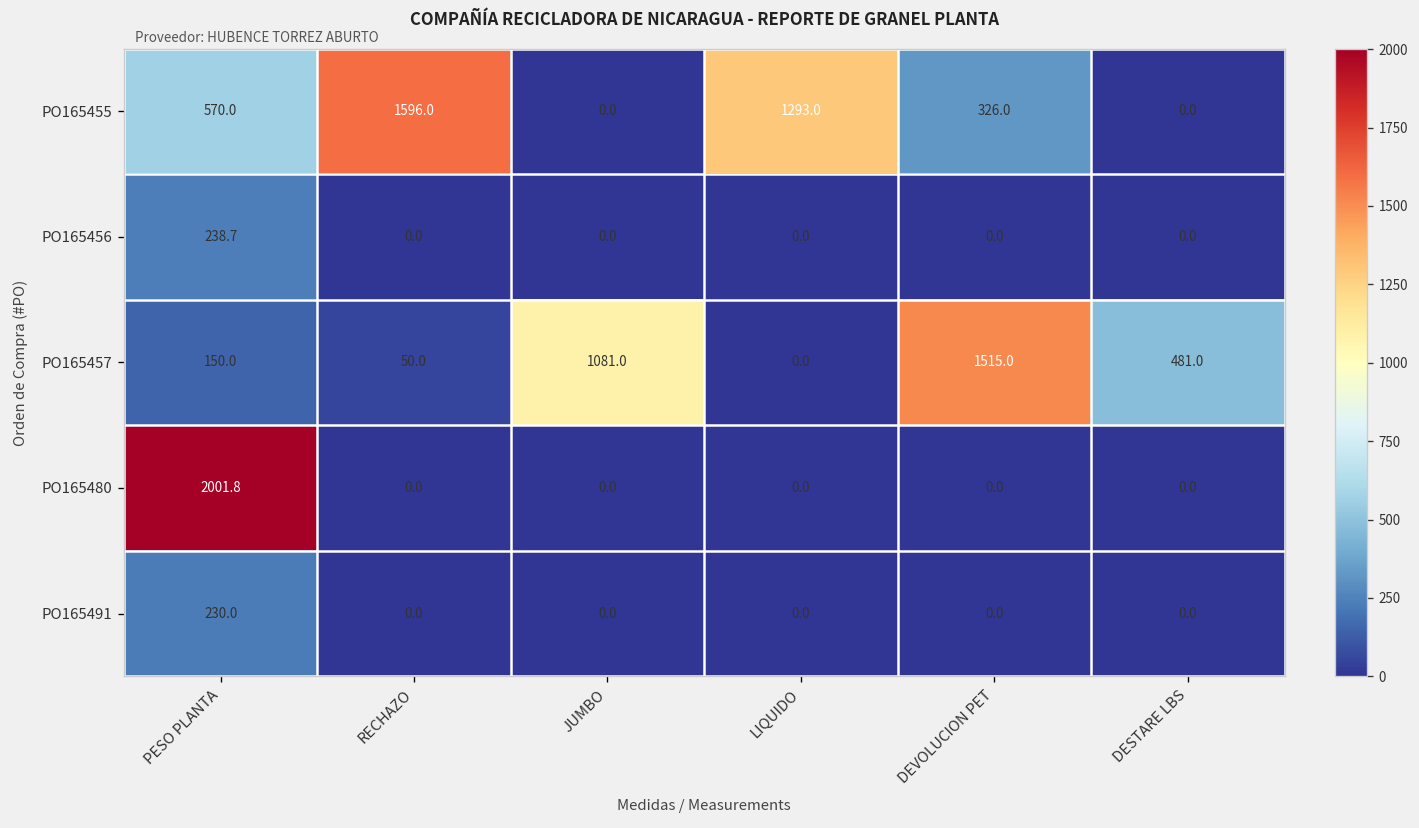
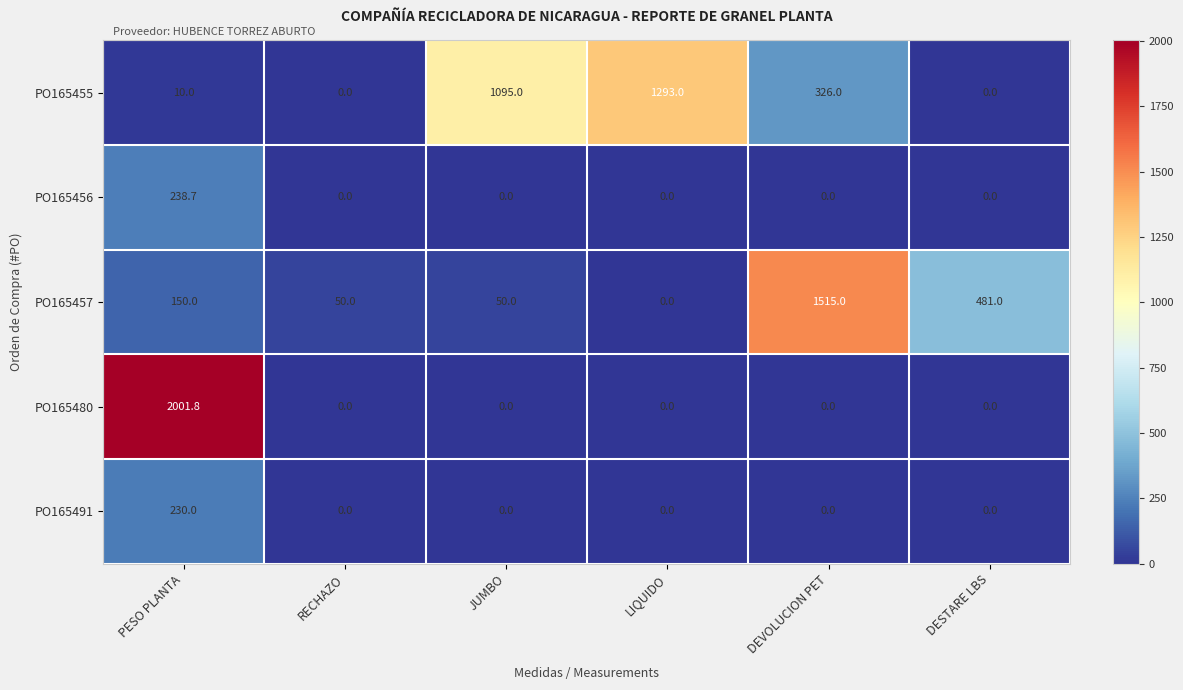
PO165455, PESO PLANTA: 570.0 -> 10.0
PO165455, RECHAZO: 1596.0 -> 0.0
PO165455, JUMBO: 0.0 -> 1095.0
PO165457, JUMBO: 1081.0 -> 50.0
